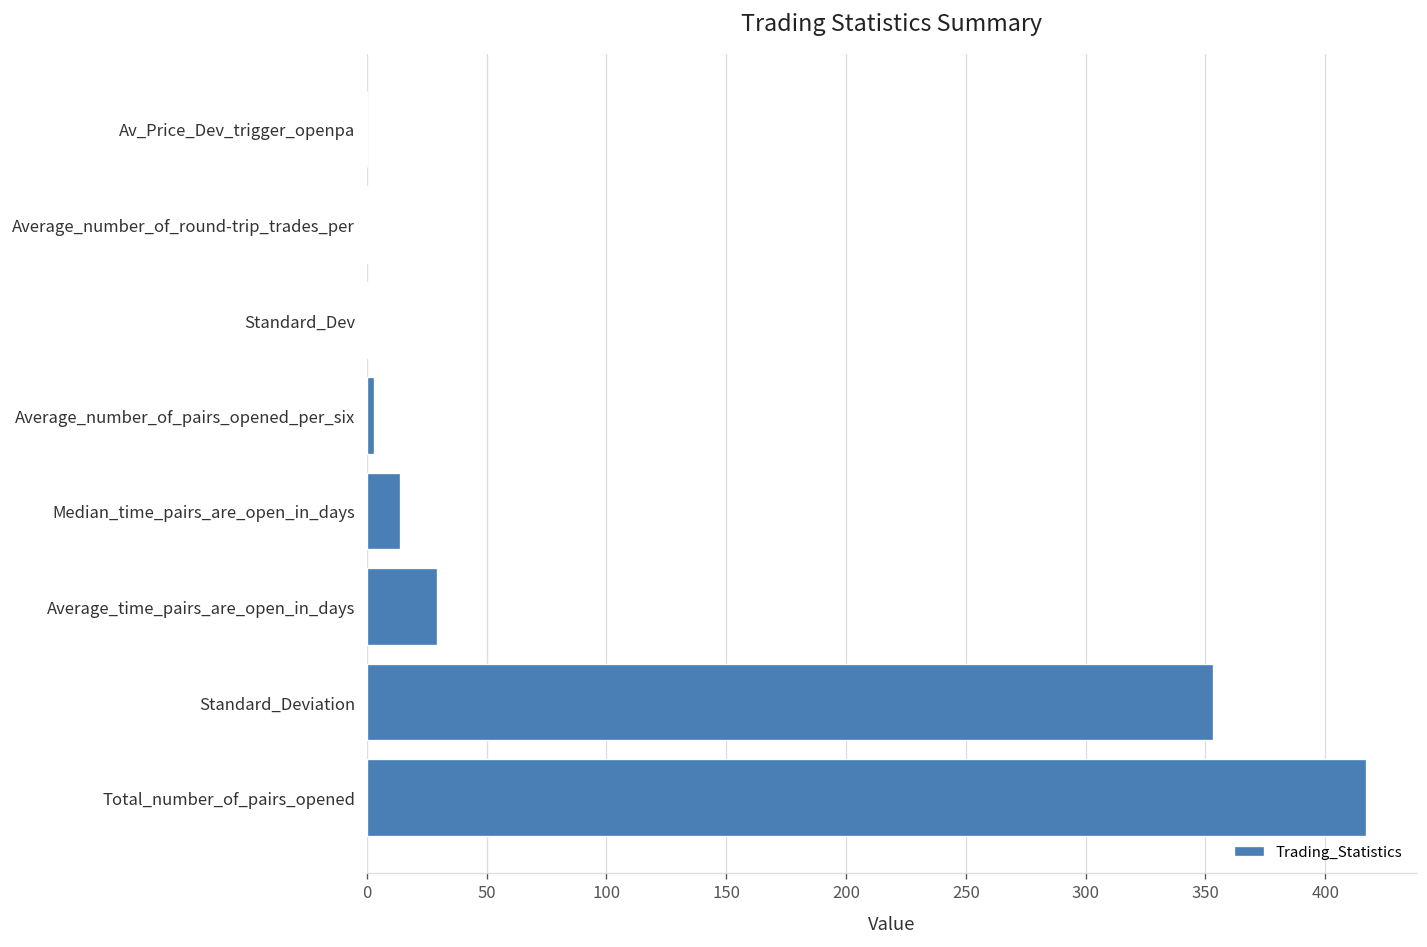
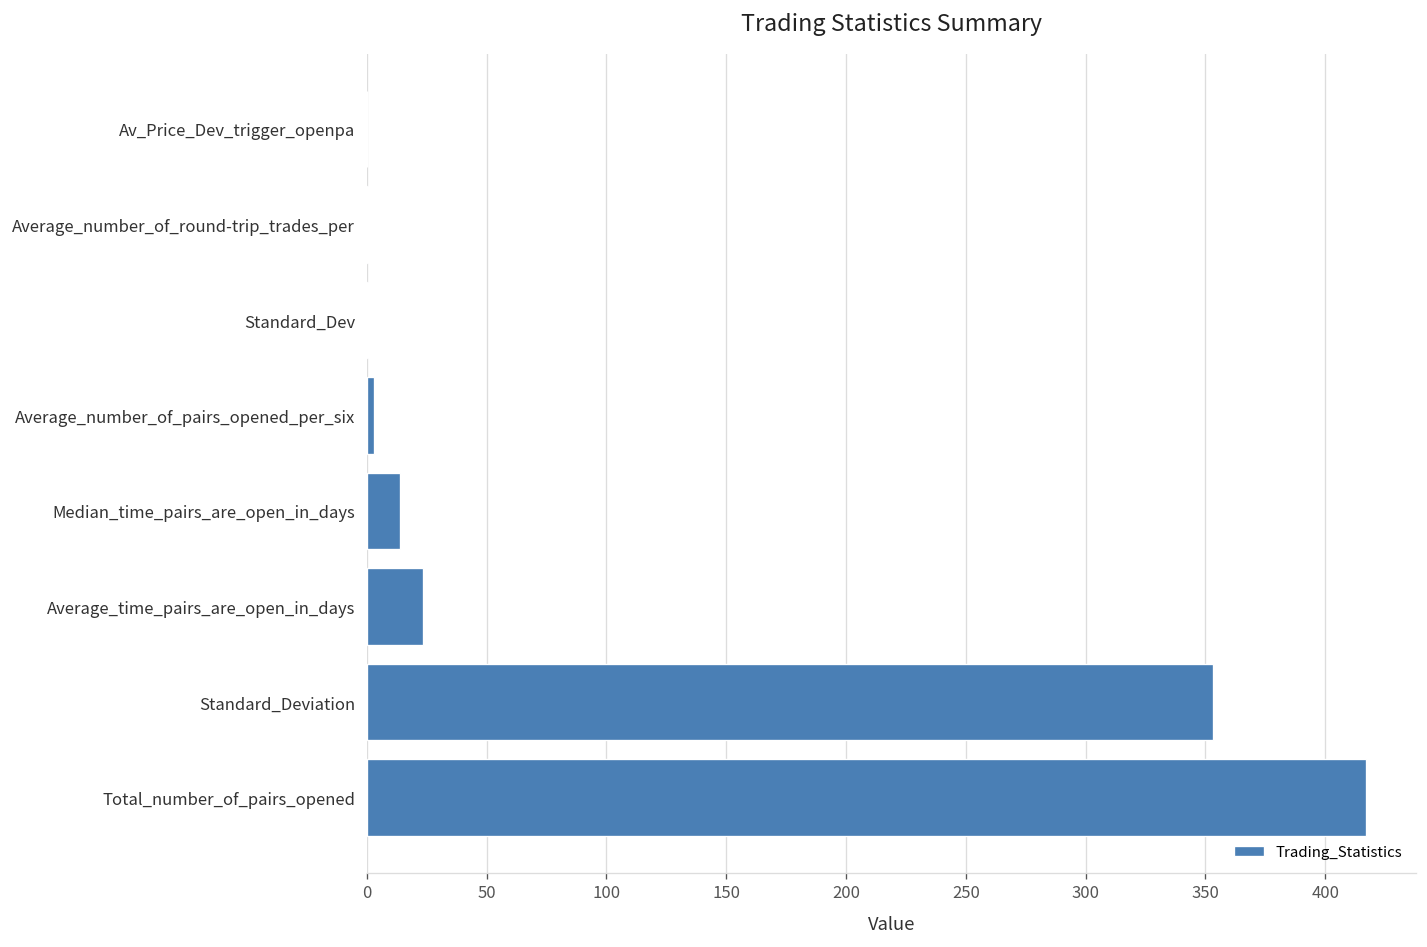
Average_time_pairs_are_open_in_days: 29 -> 23
